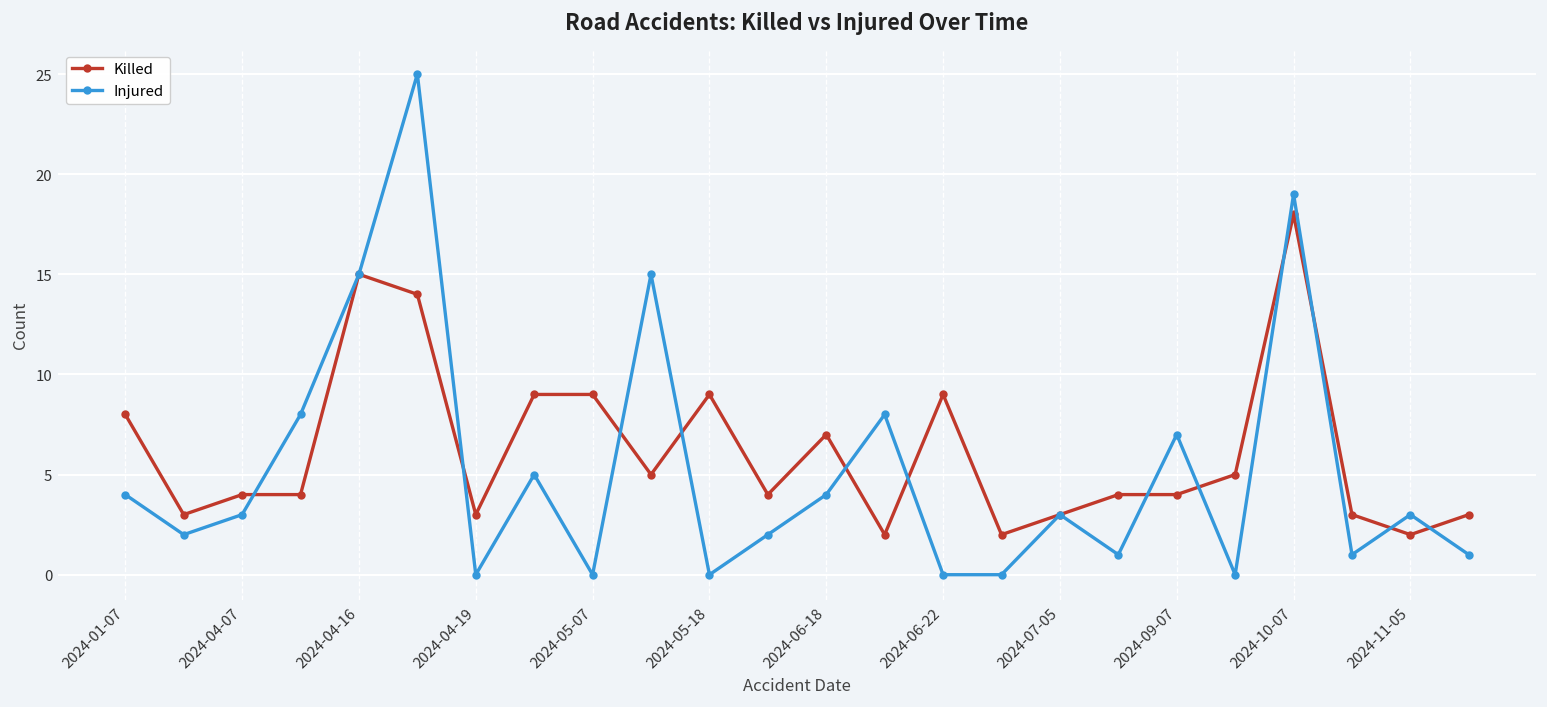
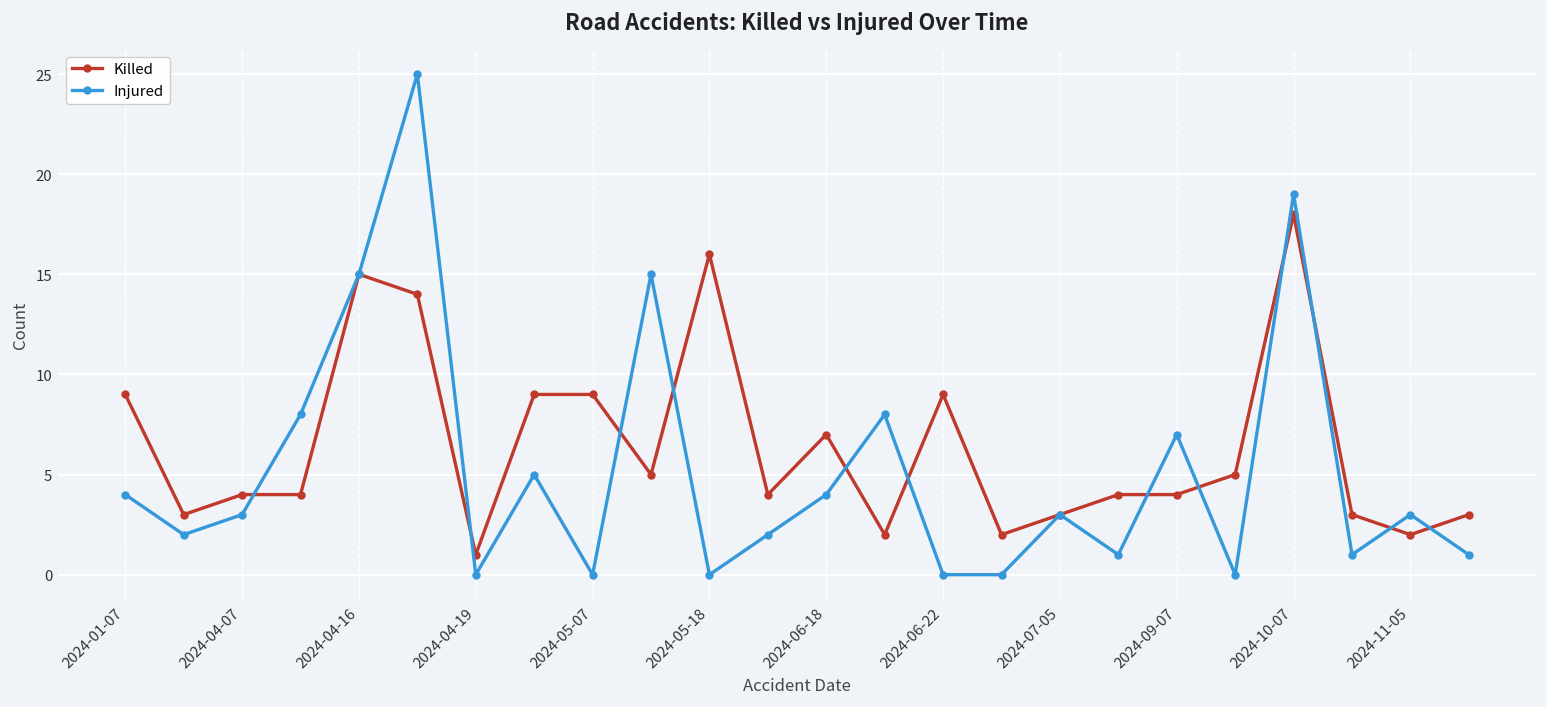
Killed, 2024-01-07: 8 -> 9
Killed, 2024-04-19: 3 -> 1
Killed, 2024-05-18: 9 -> 16
